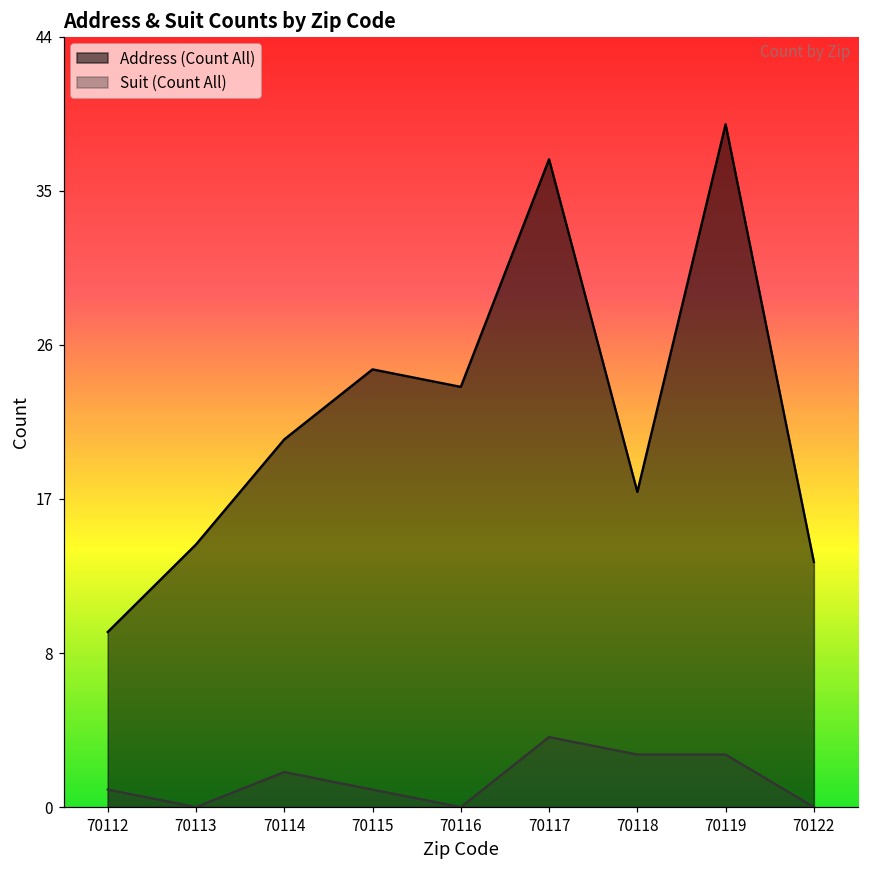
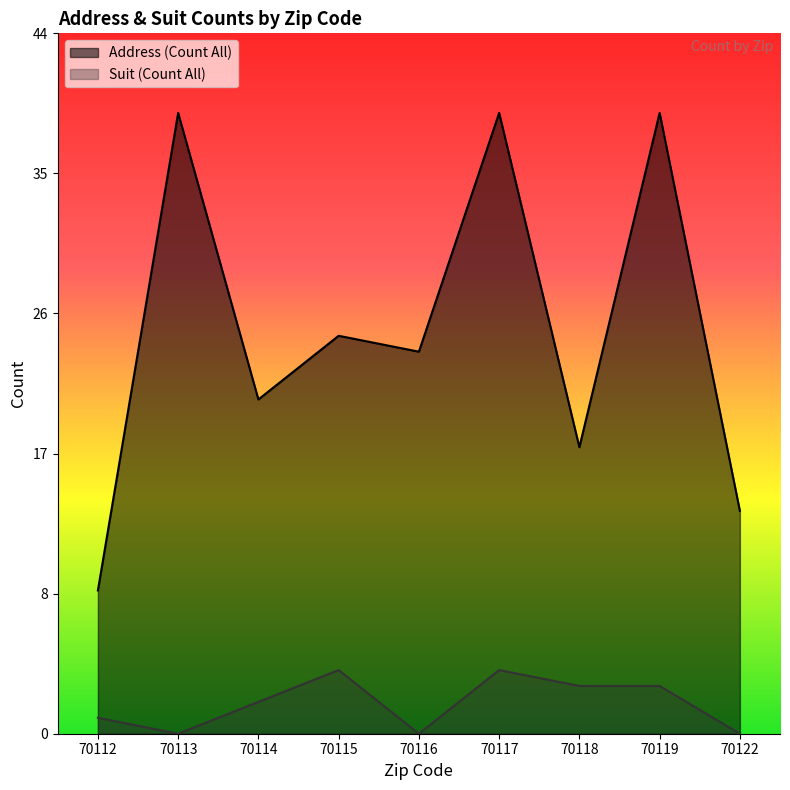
Address (Count All), 70112: 10 -> 9
Address (Count All), 70113: 15 -> 39
Suit (Count All), 70115: 1 -> 4
Address (Count All), 70117: 37 -> 39
